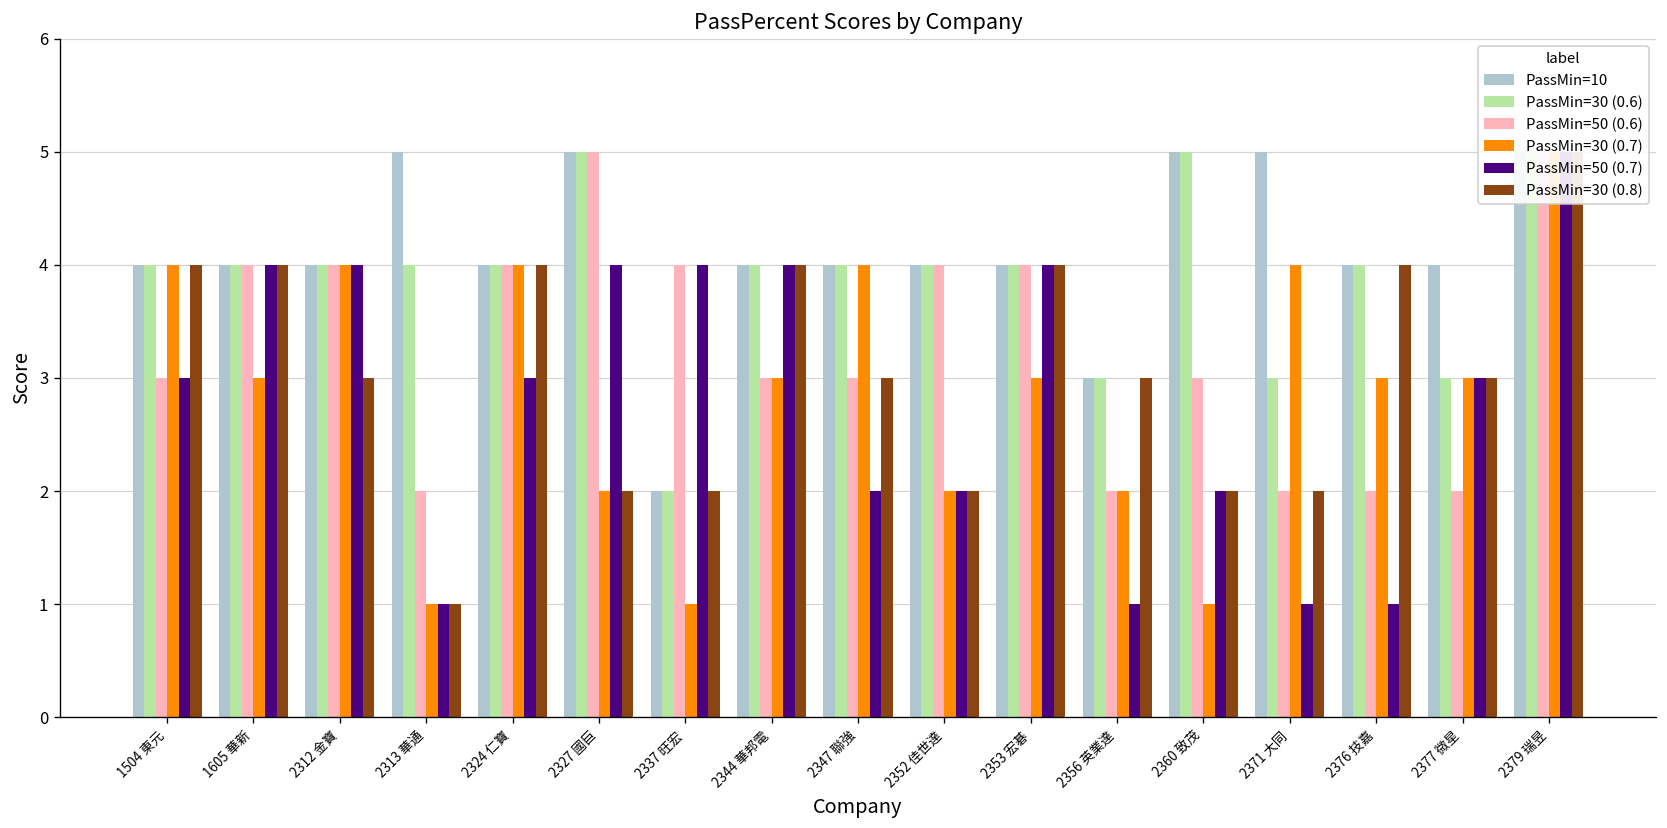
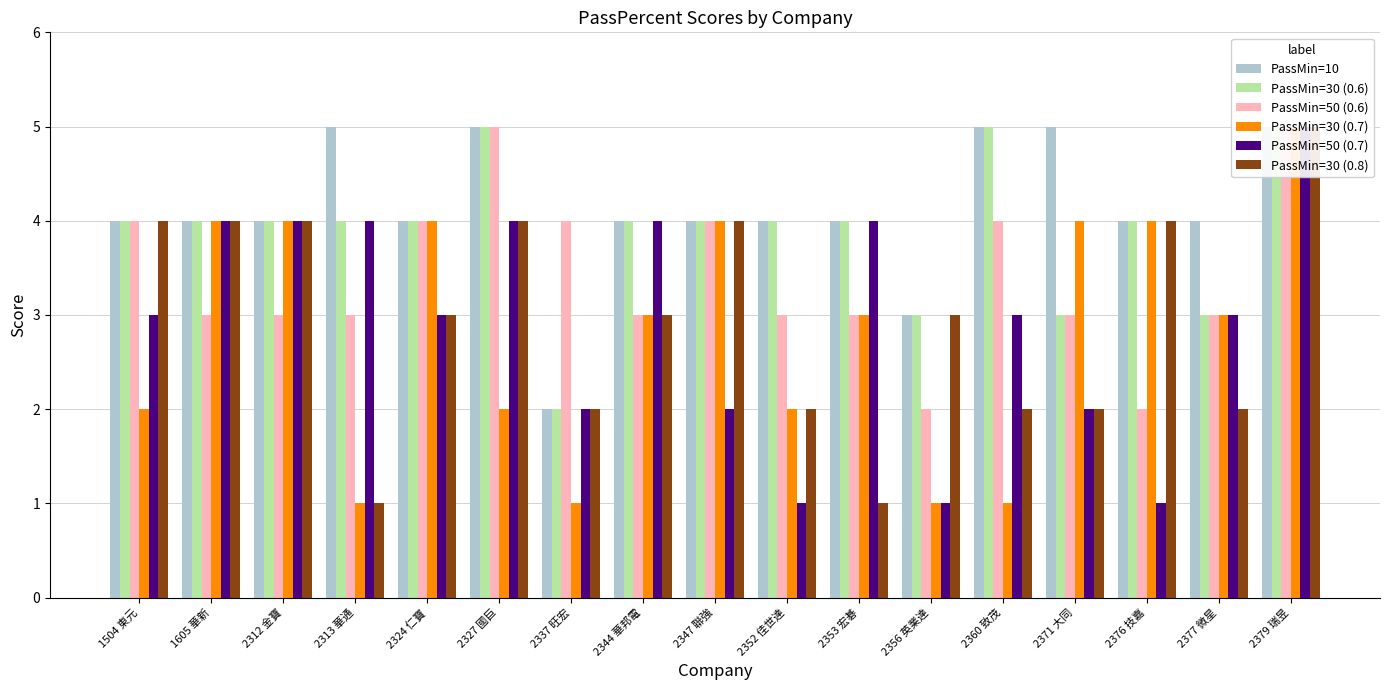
PassMin=50 (0.6), 1504 東元: 3 -> 4
PassMin=30 (0.7), 1504 東元: 4 -> 2
PassMin=50 (0.6), 1605 華新: 4 -> 3
PassMin=30 (0.7), 1605 華新: 3 -> 4
PassMin=50 (0.6), 2312 金寶: 4 -> 3
PassMin=30 (0.8), 2312 金寶: 3 -> 4
PassMin=50 (0.6), 2313 華通: 2 -> 3
PassMin=50 (0.7), 2313 華通: 1 -> 4
PassMin=30 (0.8), 2324 仁寶: 4 -> 3
PassMin=30 (0.8), 2327 國巨: 2 -> 4
PassMin=50 (0.7), 2337 旺宏: 4 -> 2
PassMin=30 (0.8), 2344 華邦電: 4 -> 3
PassMin=50 (0.6), 2347 聯強: 3 -> 4
PassMin=30 (0.8), 2347 聯強: 3 -> 4
PassMin=50 (0.6), 2352 佳世達: 4 -> 3
PassMin=50 (0.7), 2352 佳世達: 2 -> 1
PassMin=50 (0.6), 2353 宏碁: 4 -> 3
PassMin=30 (0.8), 2353 宏碁: 4 -> 1
PassMin=30 (0.7), 2356 英業達: 2 -> 1
PassMin=50 (0.6), 2360 致茂: 3 -> 4
PassMin=50 (0.7), 2360 致茂: 2 -> 3
PassMin=50 (0.6), 2371 大同: 2 -> 3
PassMin=50 (0.7), 2371 大同: 1 -> 2
PassMin=30 (0.7), 2376 技嘉: 3 -> 4
PassMin=50 (0.6), 2377 微星: 2 -> 3
PassMin=30 (0.8), 2377 微星: 3 -> 2
